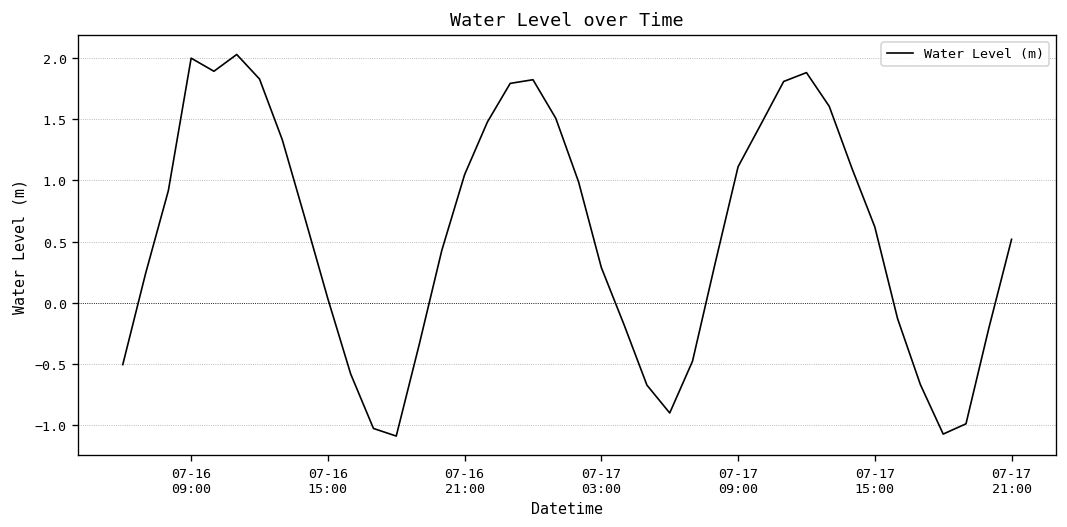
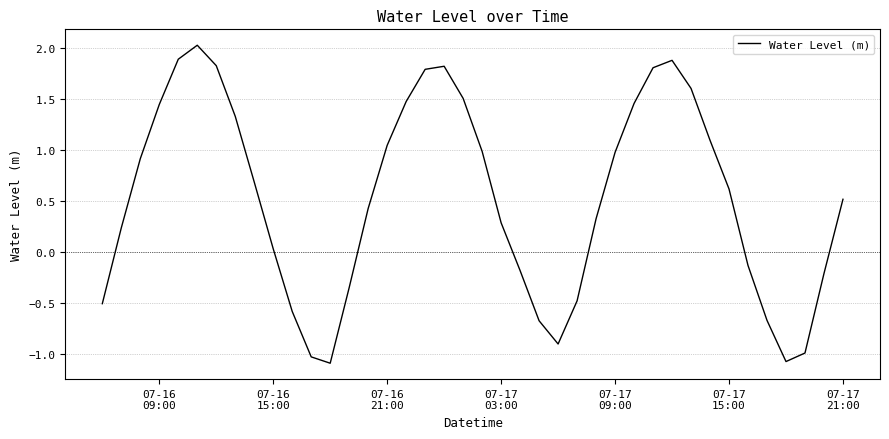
07-16 09:00: 2.00 -> 1.45
07-17 09:00: 1.11 -> 0.98
